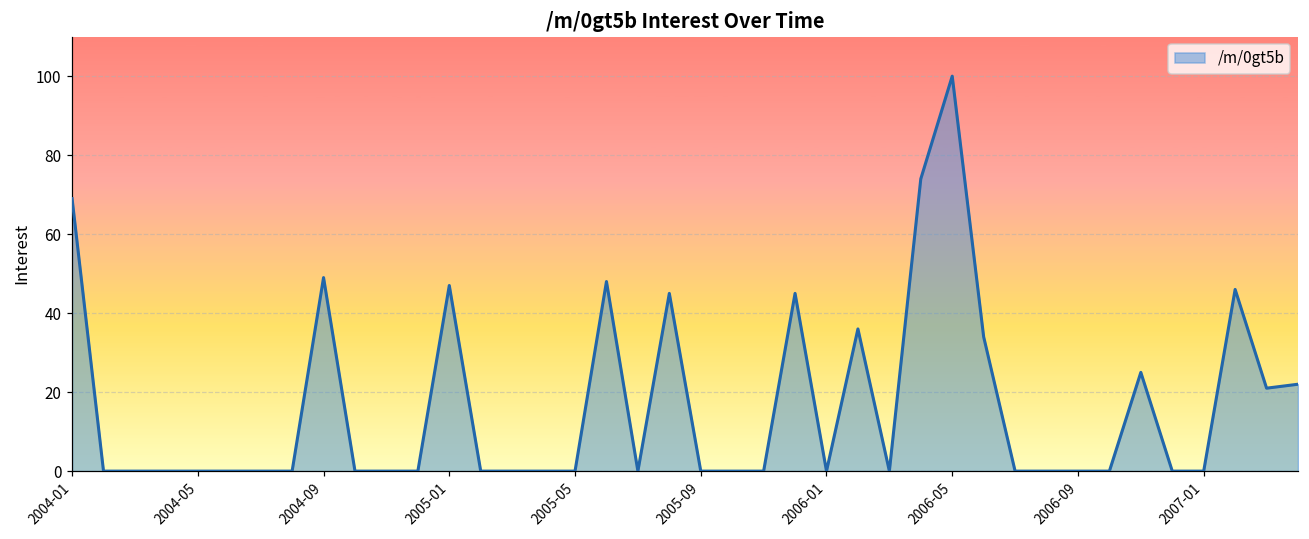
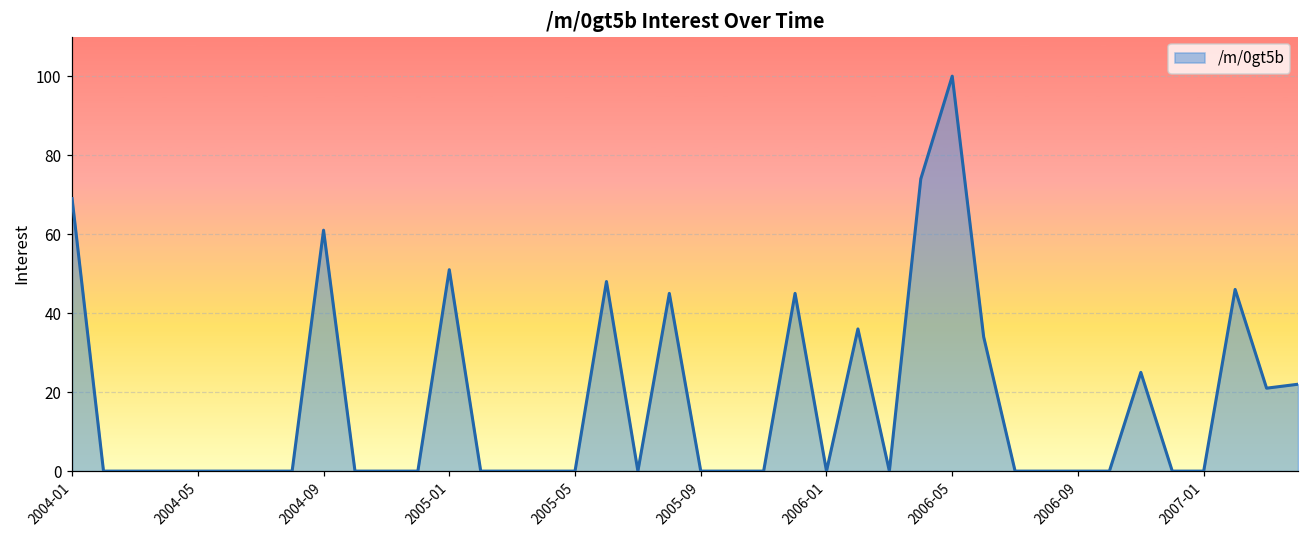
2004-09: 49 -> 61
2005-01: 47 -> 51
